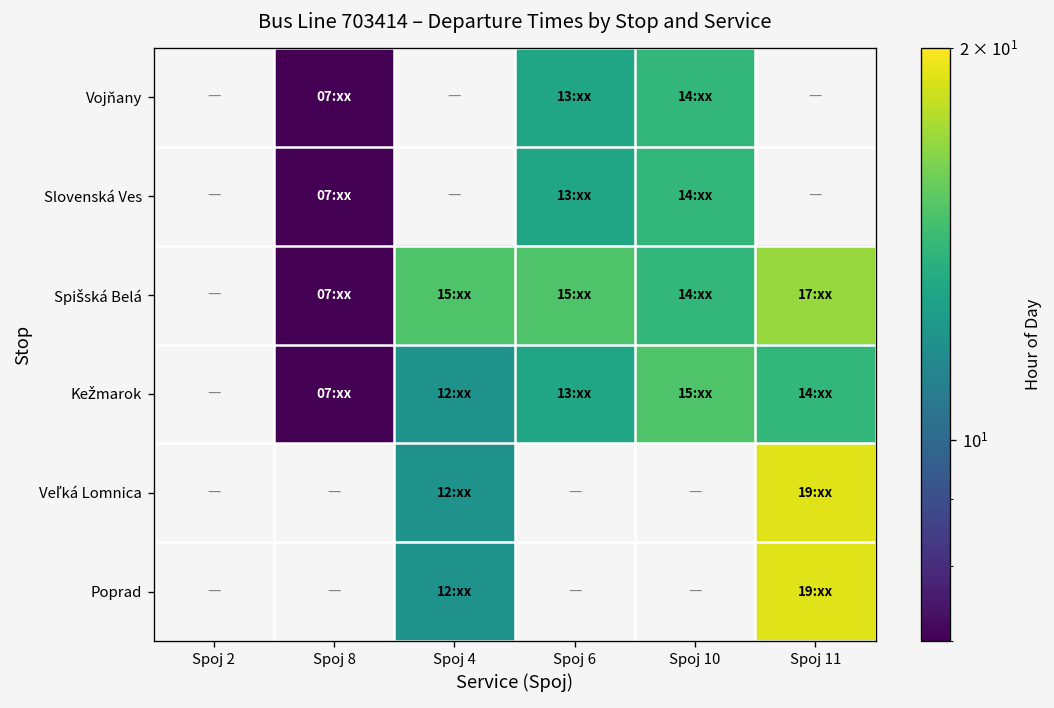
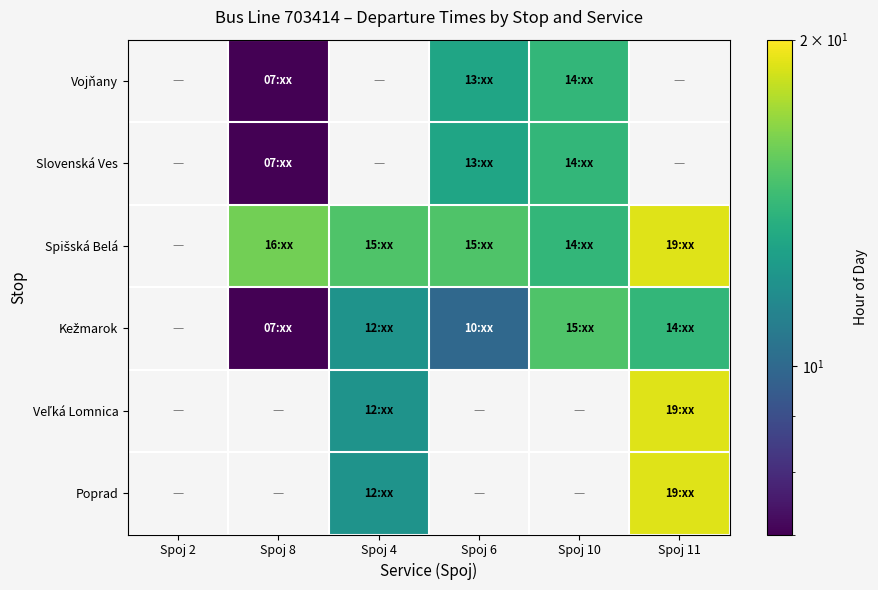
Spišská Belá, Spoj 8: 07: -> 16:
Spišská Belá, Spoj 11: 17: -> 19:
Kežmarok, Spoj 6: 13: -> 10:
